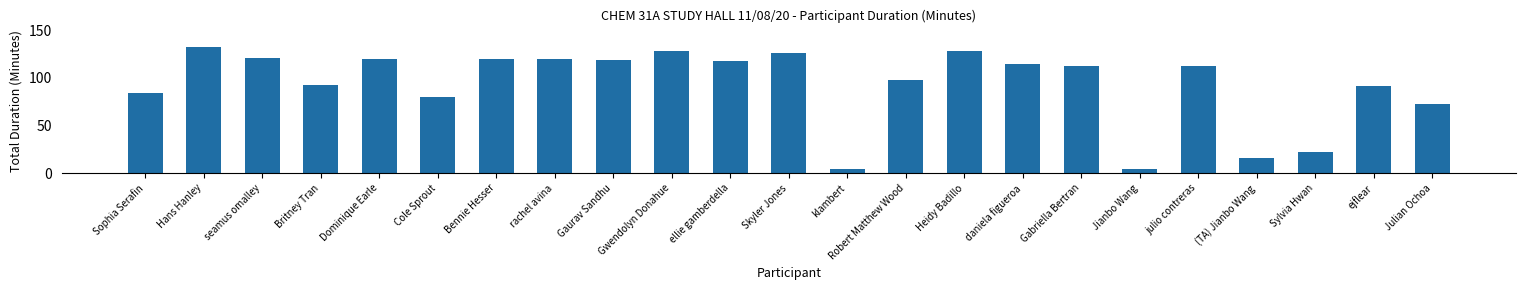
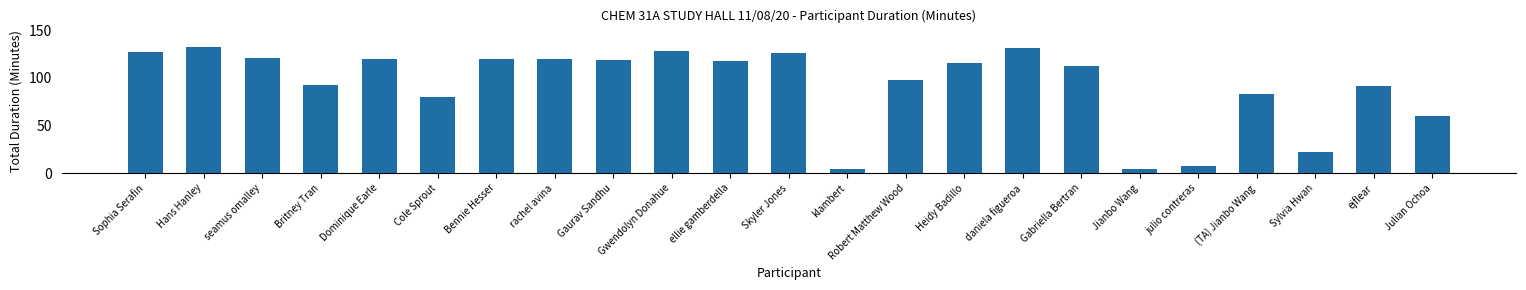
Sophia Serafin: 80 -> 130
Heidy Badillo: 130 -> 120
daniela figueroa: 120 -> 130
julio contreras: 110 -> 10
(TA) Jianbo Wang: 20 -> 80
Julian Ochoa: 70 -> 60
